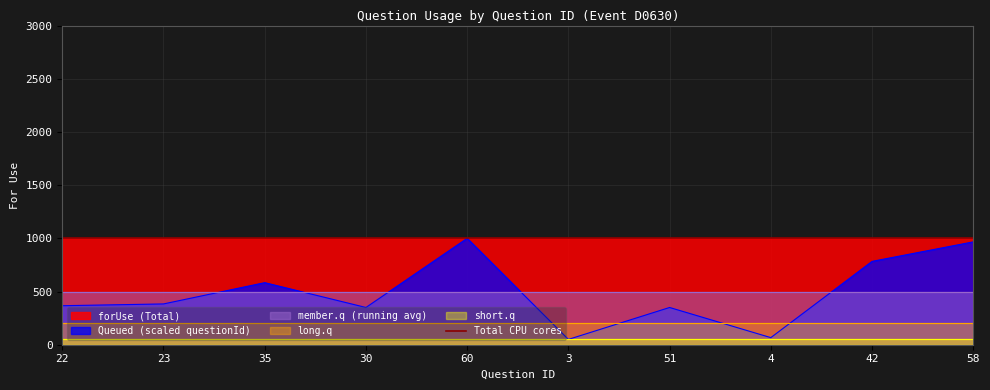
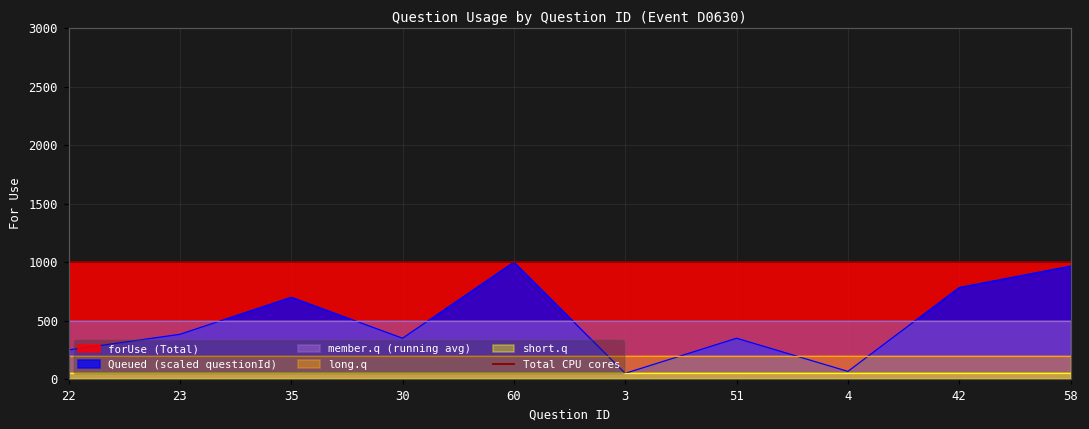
Queued (scaled questionId), 22: 370 -> 250
Queued (scaled questionId), 35: 580 -> 700
